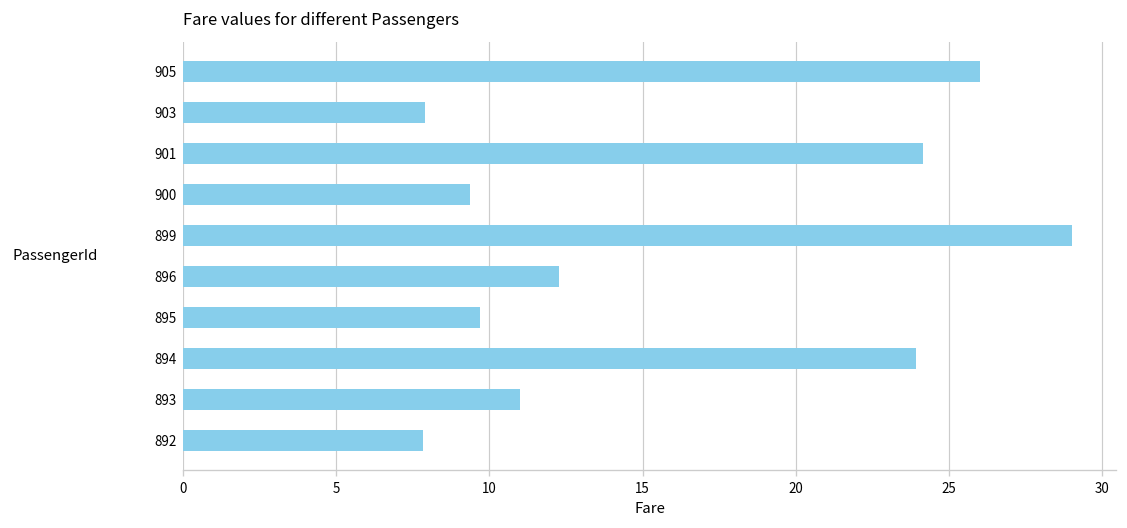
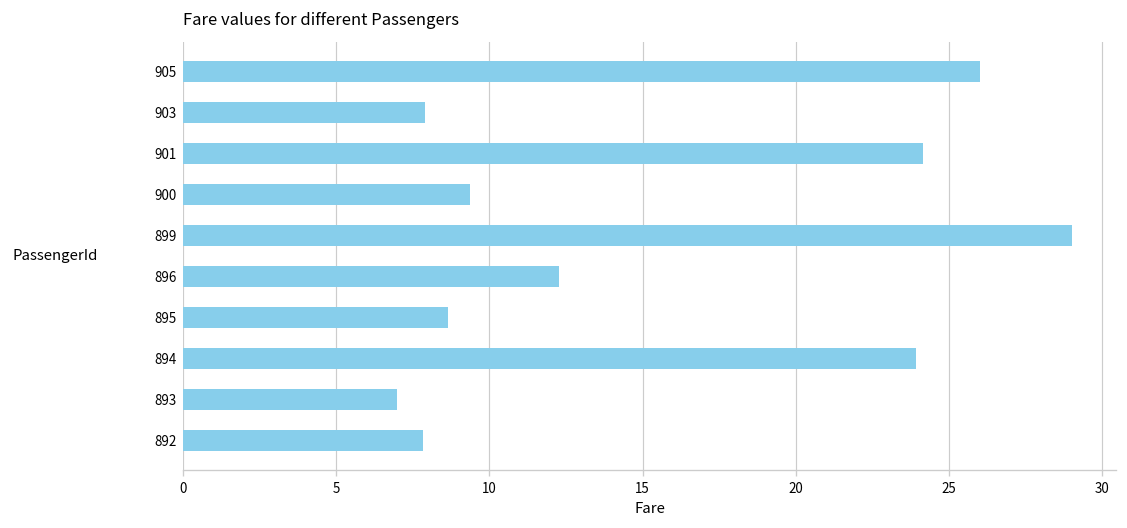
895: 9.7 -> 8.7
893: 11 -> 7
